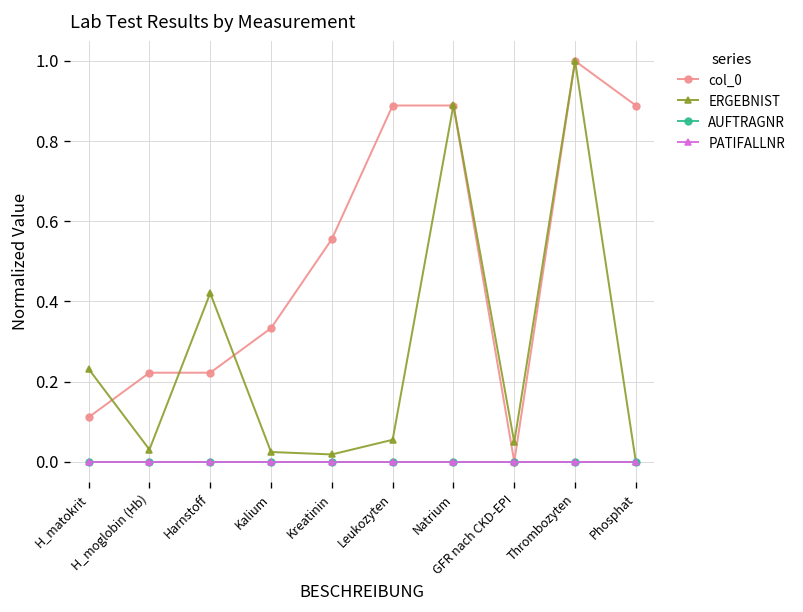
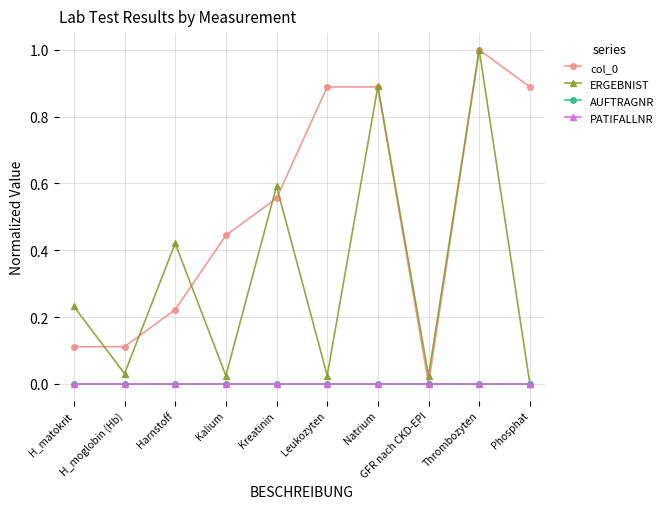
col_0, H_moglobin (Hb): 0.22 -> 0.11
col_0, Kalium: 0.33 -> 0.44
ERGEBNIST, Kreatinin: 0.02 -> 0.59
ERGEBNIST, Leukozyten: 0.05 -> 0.02
ERGEBNIST, GFR nach CKD-EPI: 0.05 -> 0.02
